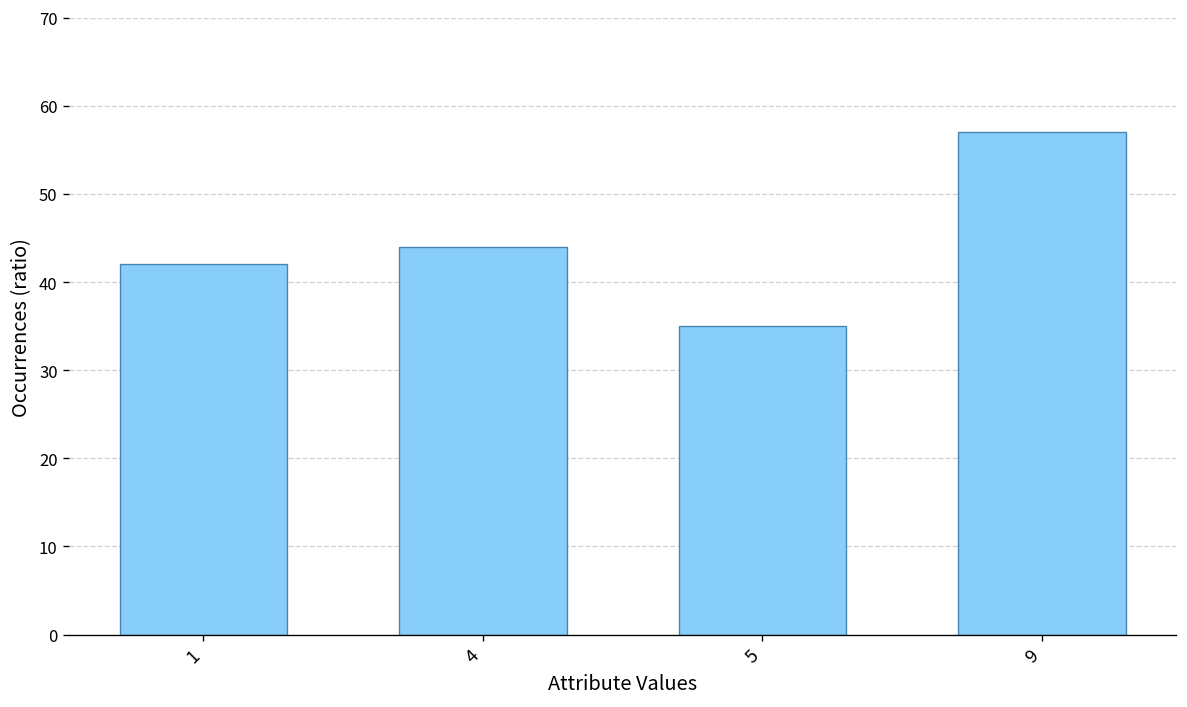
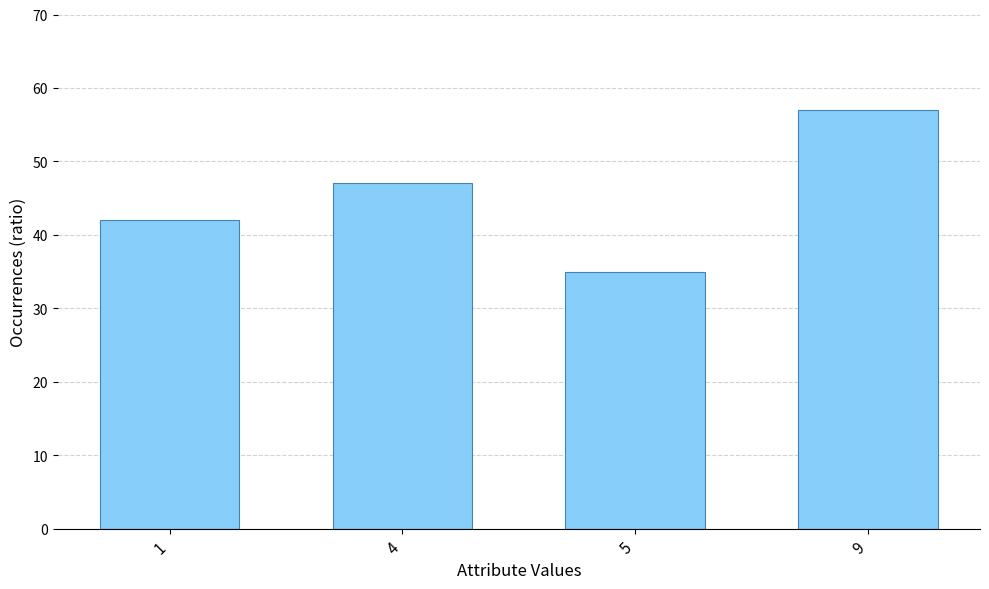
4: 44 -> 47
